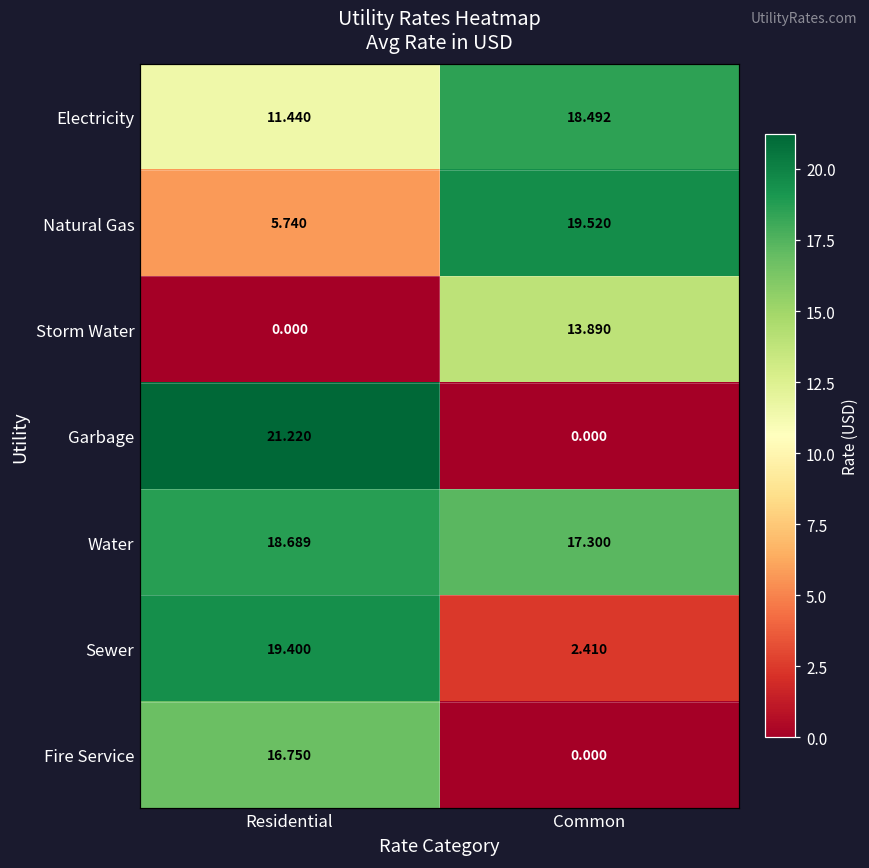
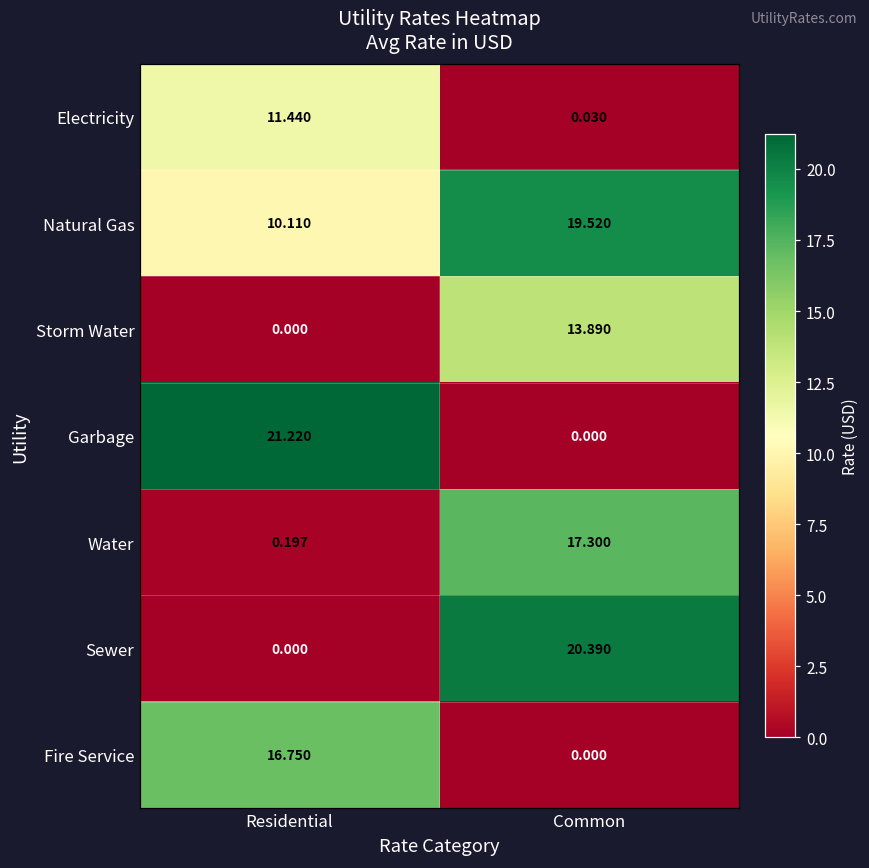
Electricity, Common: 18.492 -> 0.030
Natural Gas, Residential: 5.740 -> 10.110
Water, Residential: 18.689 -> 0.197
Sewer, Residential: 19.400 -> 0.000
Sewer, Common: 2.410 -> 20.390
